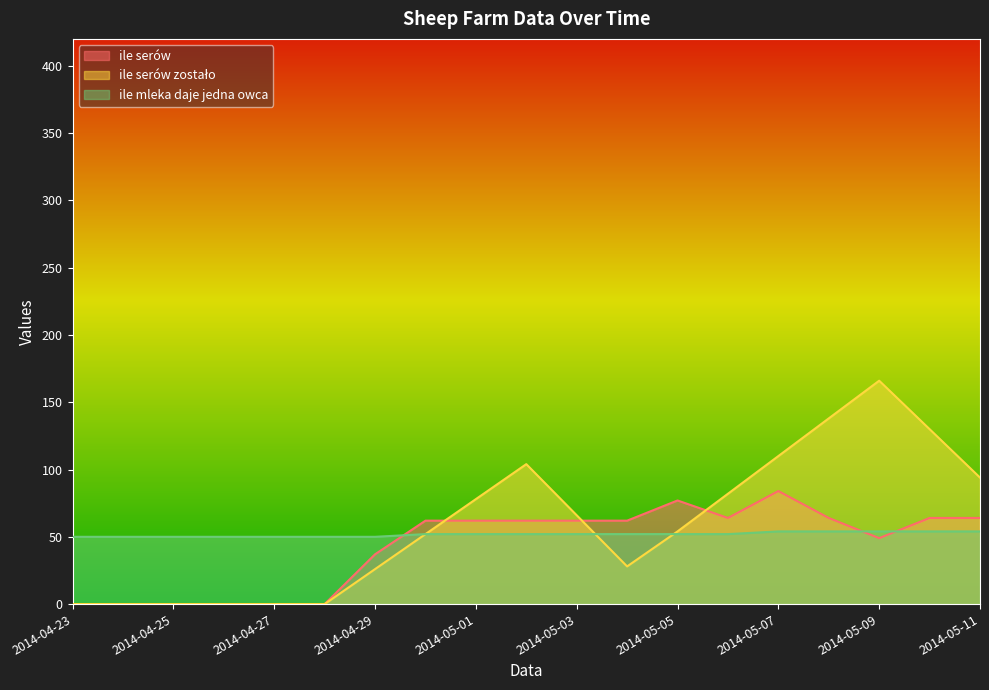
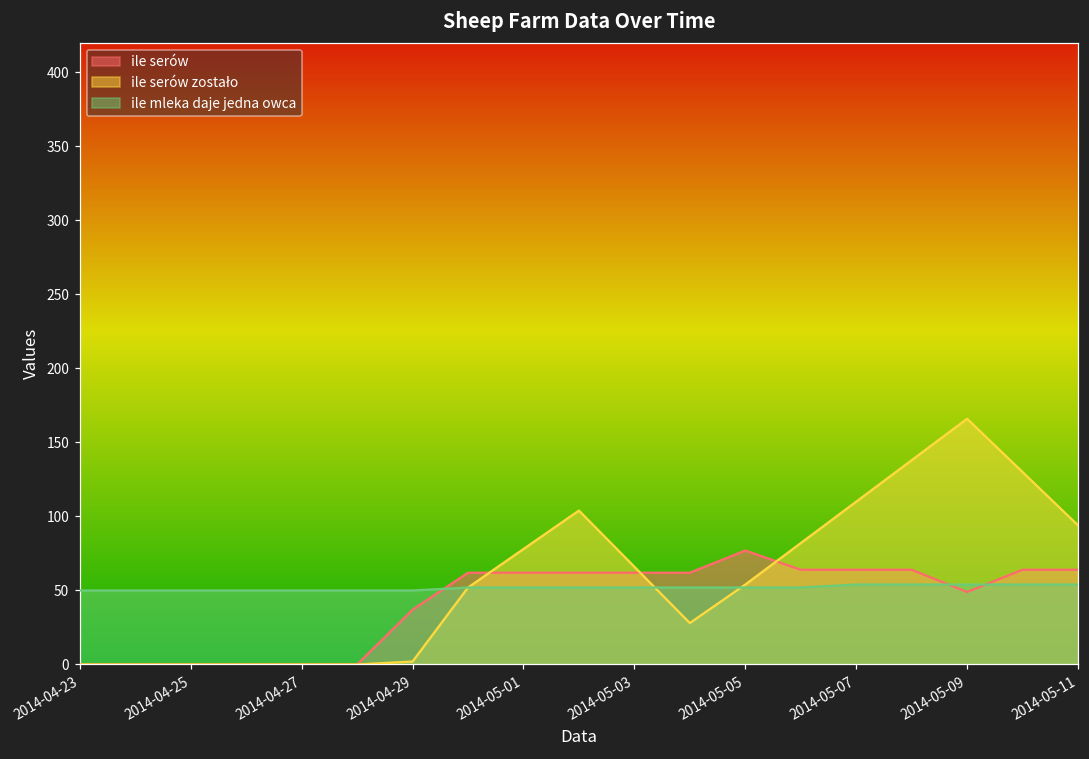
ile serów zostało, 2014-04-29: 26 -> 2
ile serów, 2014-05-07: 84 -> 64
